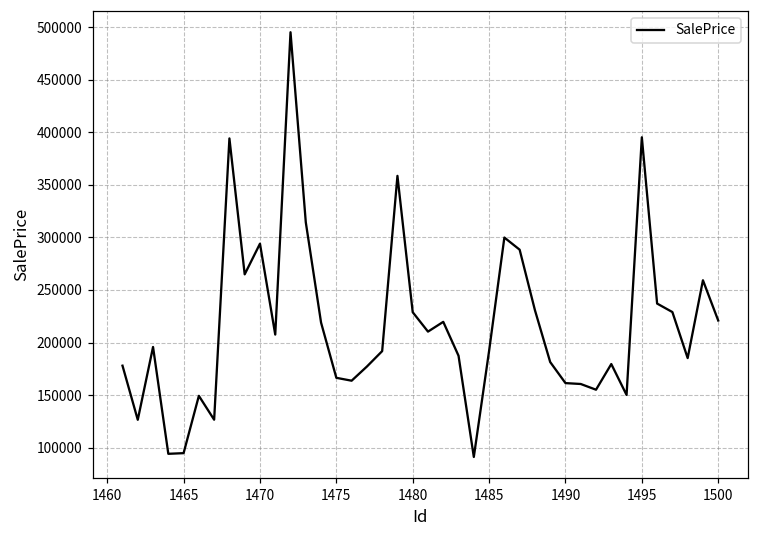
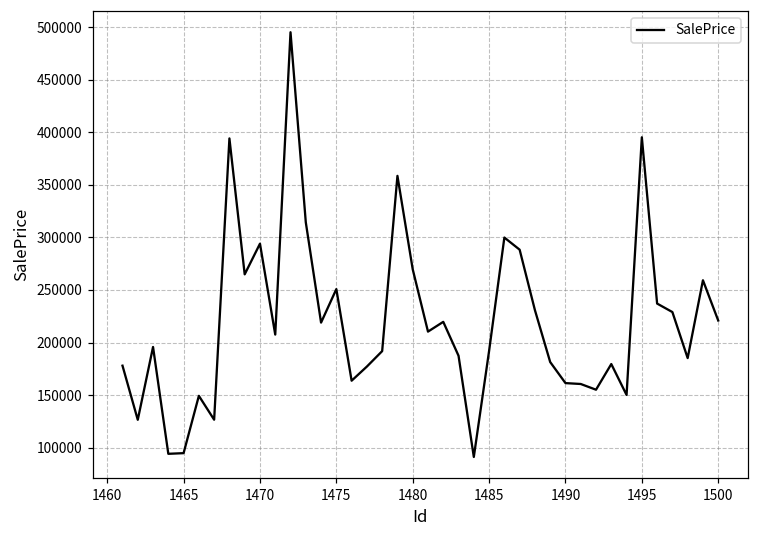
1475: 170000 -> 250000
1480: 230000 -> 270000
